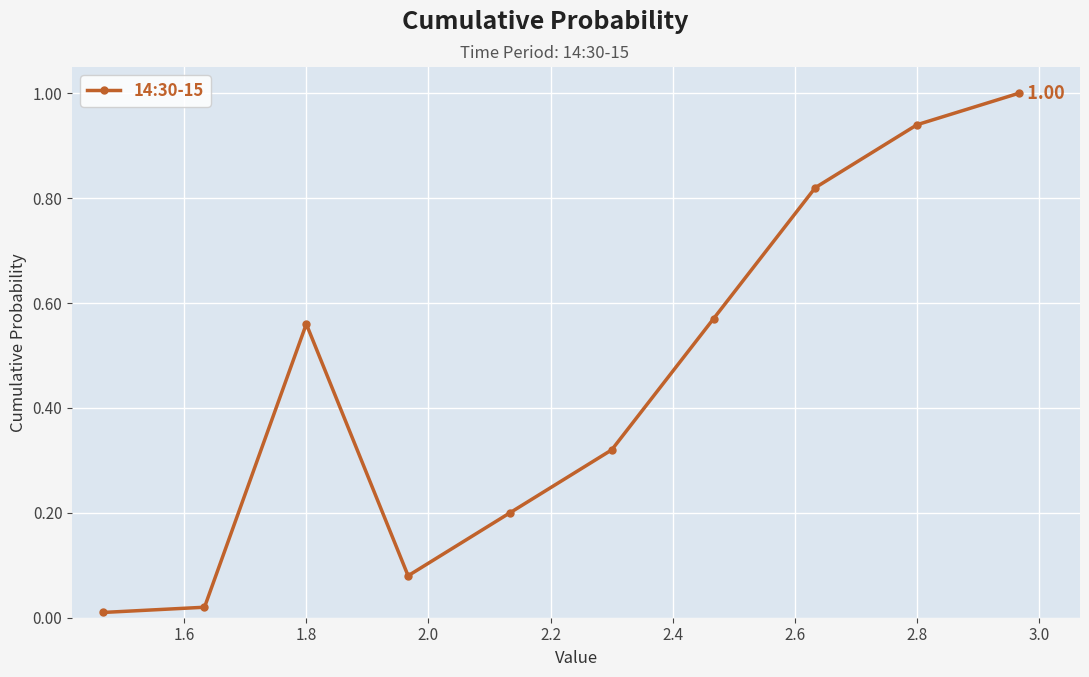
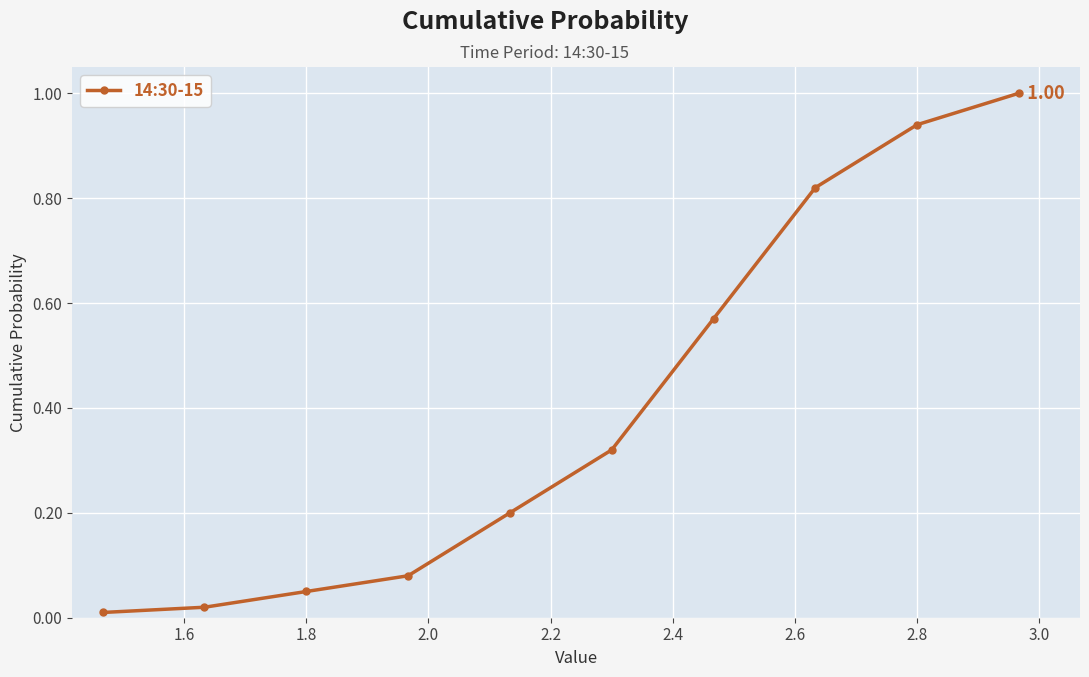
1.8: 0.56 -> 0.05
